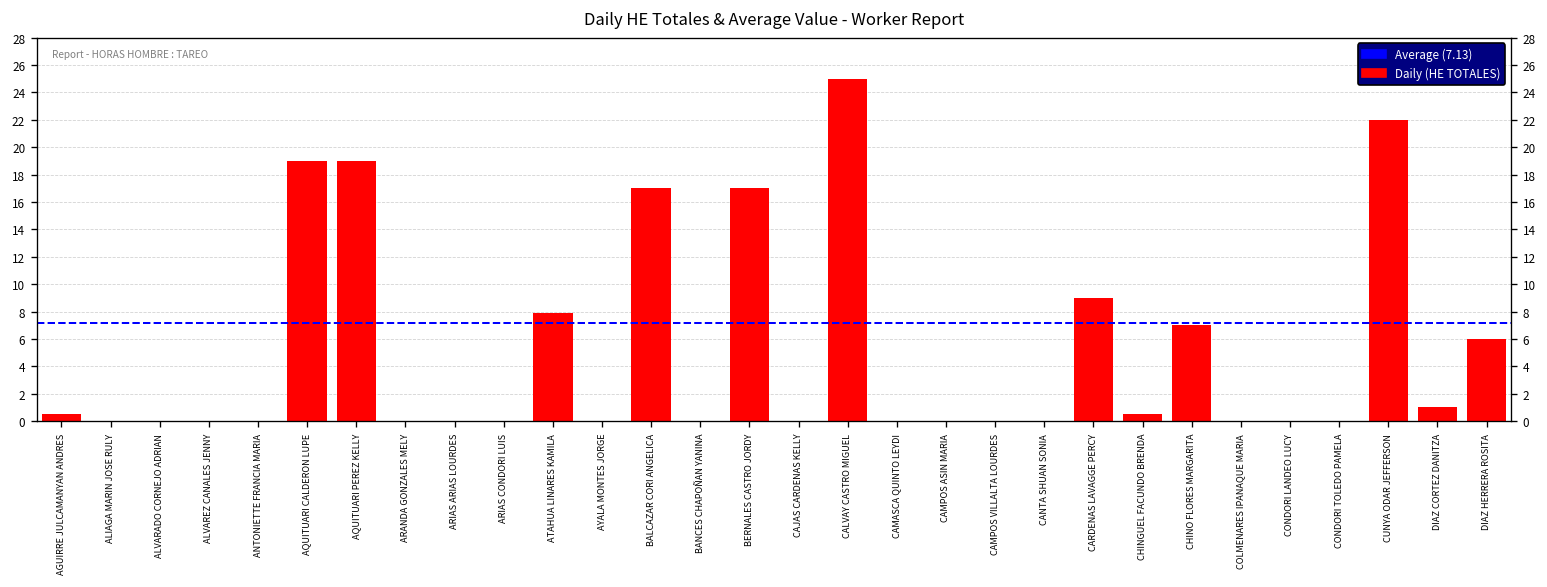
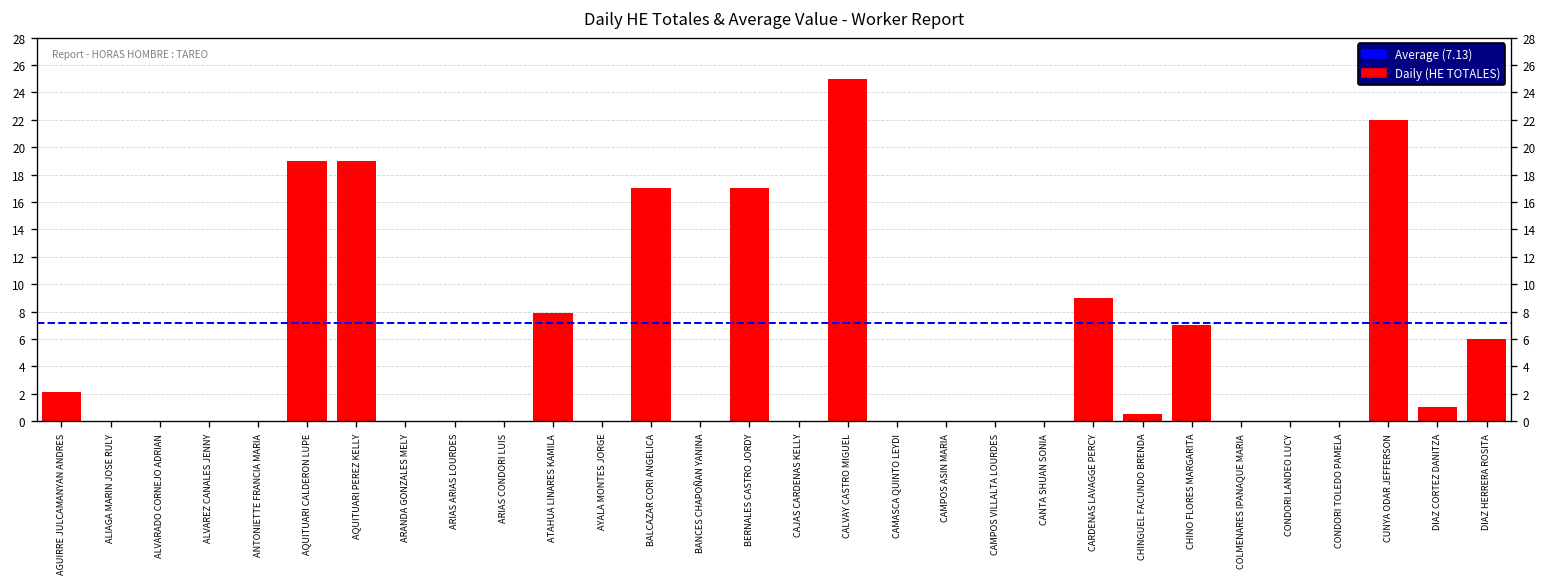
AGUIRRE JULCAMANYAN ANDRES: 0.5 -> 2.1
